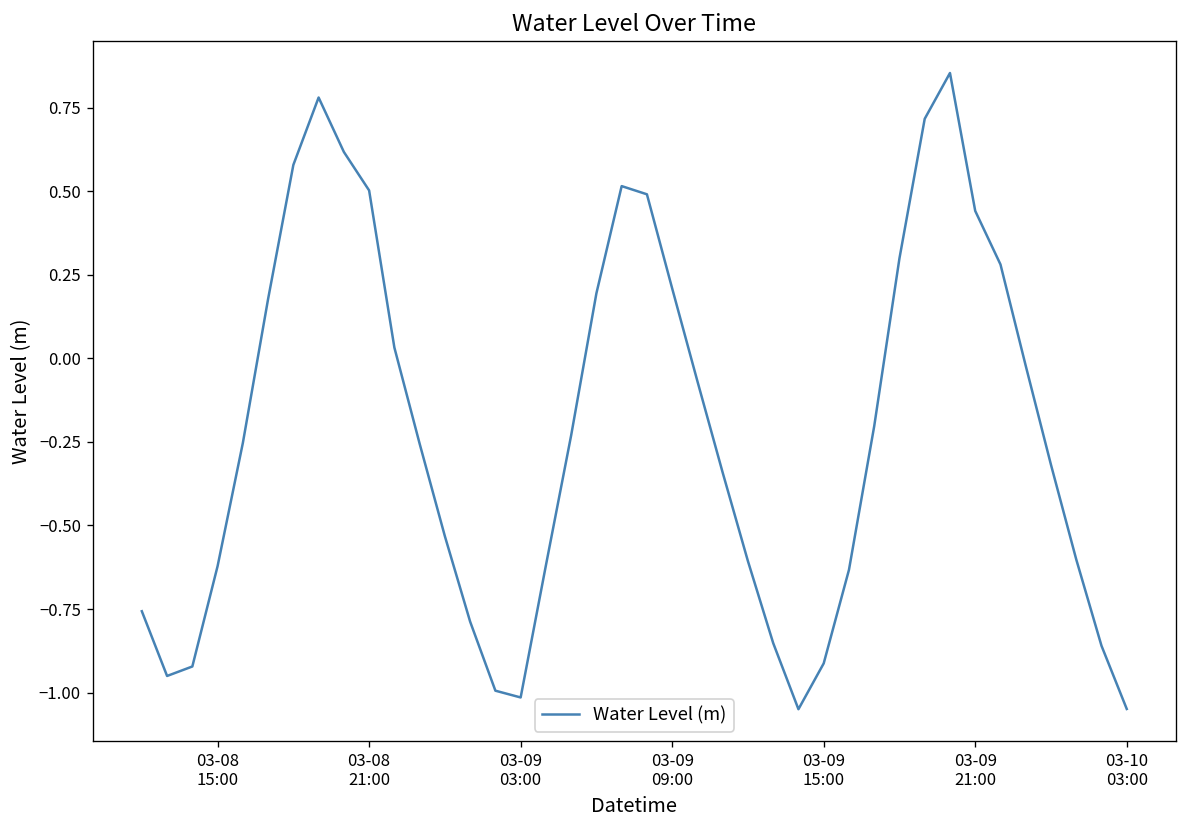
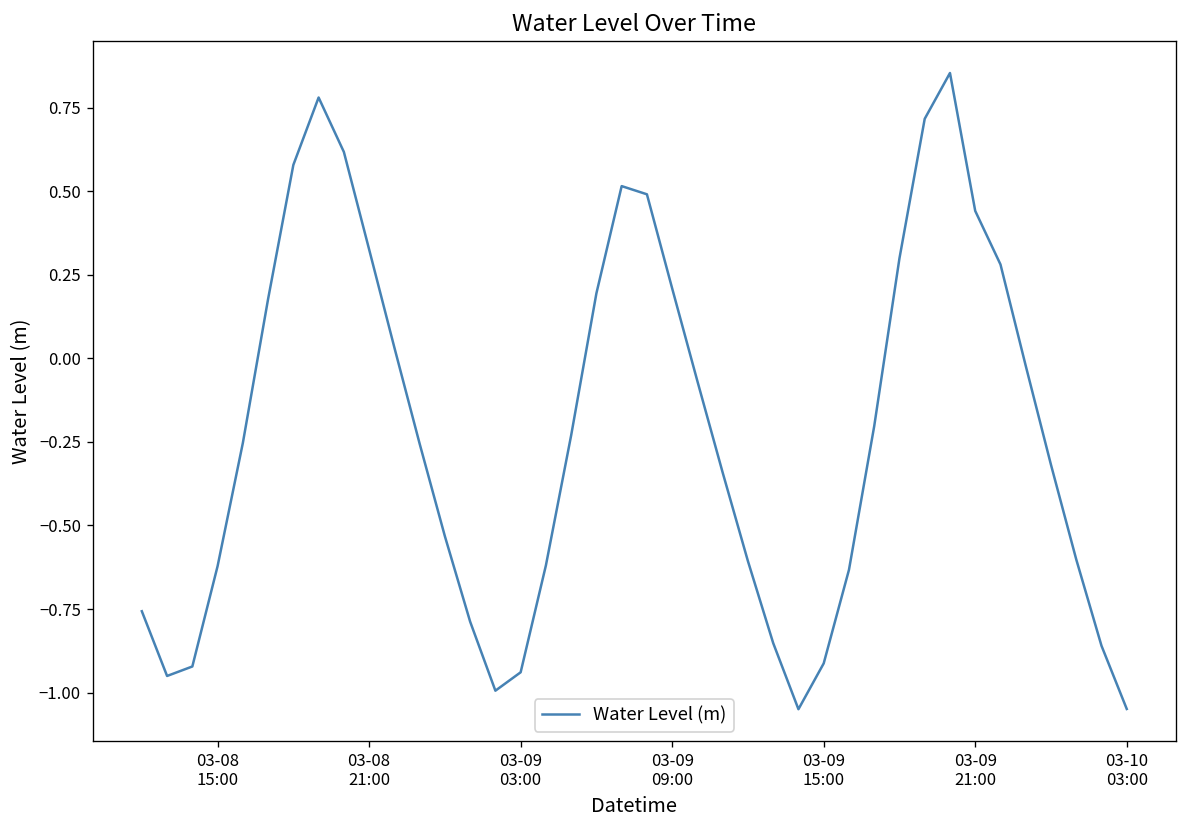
03-08 21:00: 0.50 -> 0.33
03-09 03:00: -1.01 -> -0.94
